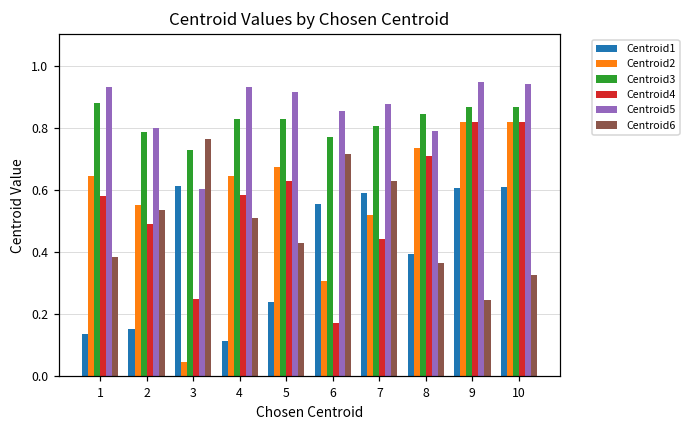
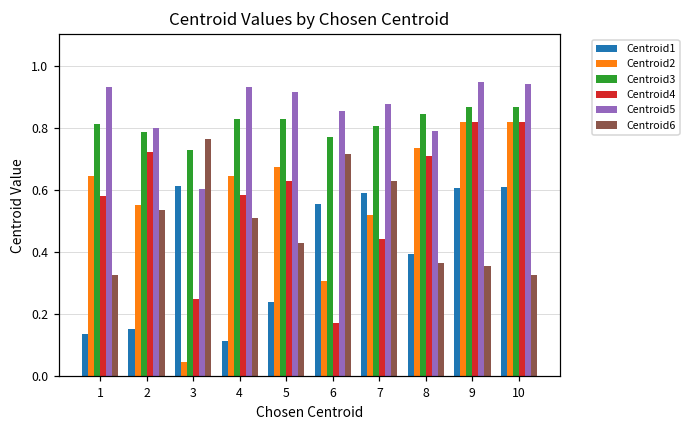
Centroid3, 1: 0.88 -> 0.81
Centroid6, 1: 0.38 -> 0.32
Centroid4, 2: 0.49 -> 0.72
Centroid6, 9: 0.24 -> 0.35
